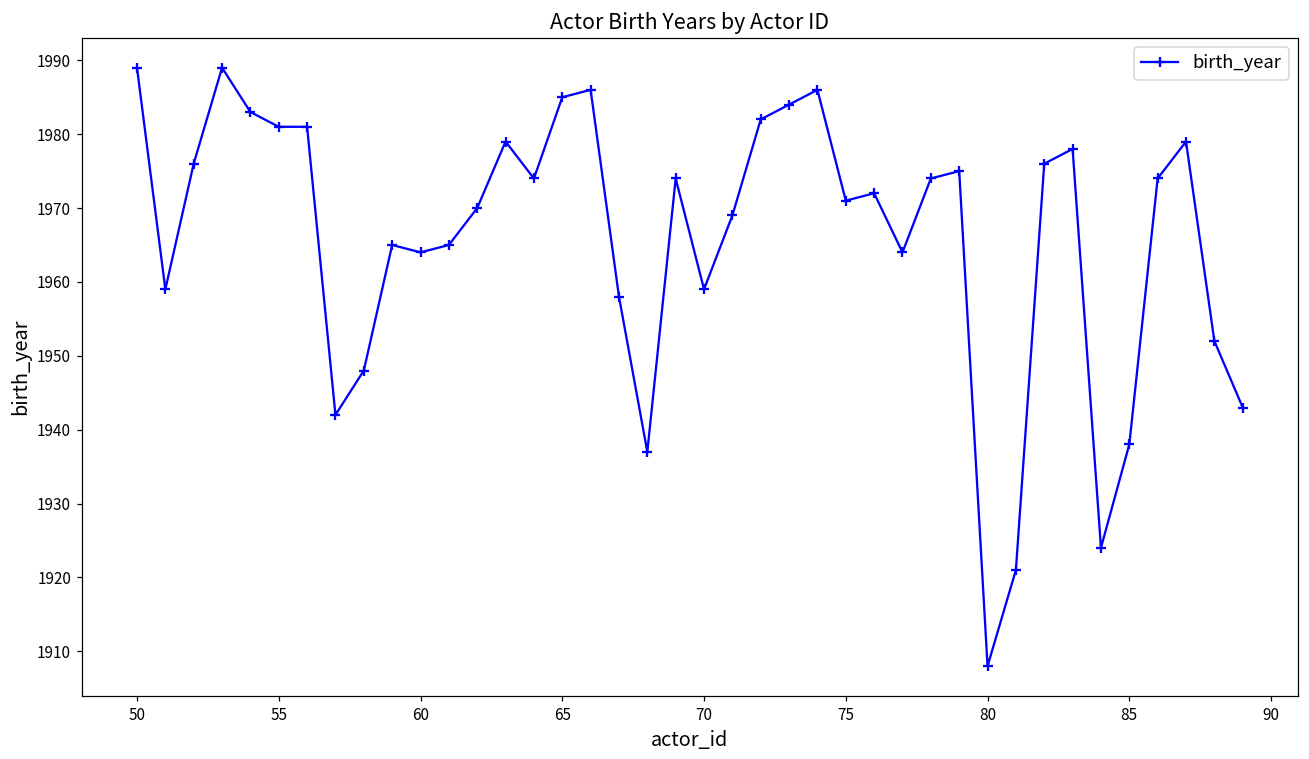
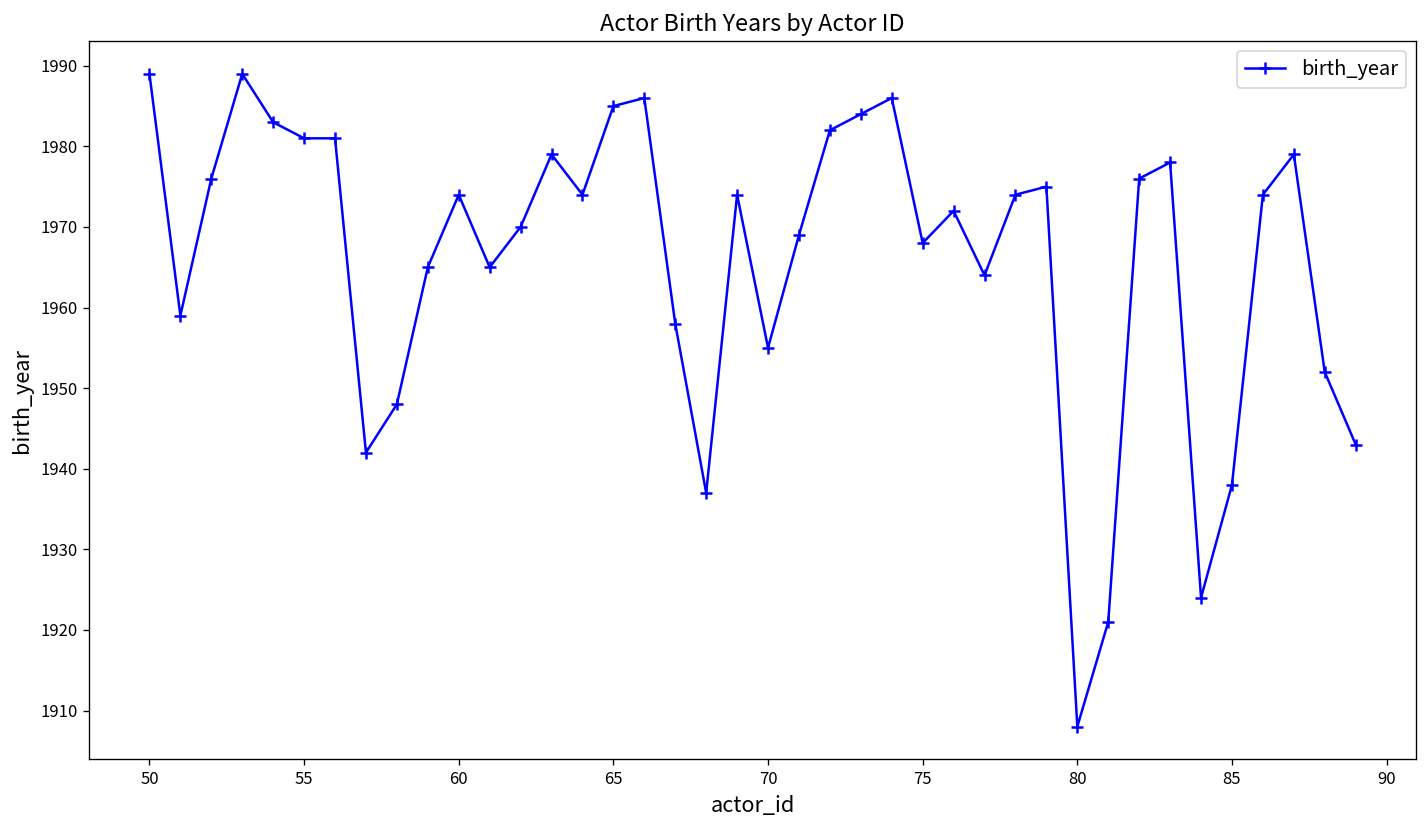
60: 1964 -> 1974
70: 1959 -> 1955
75: 1971 -> 1968
